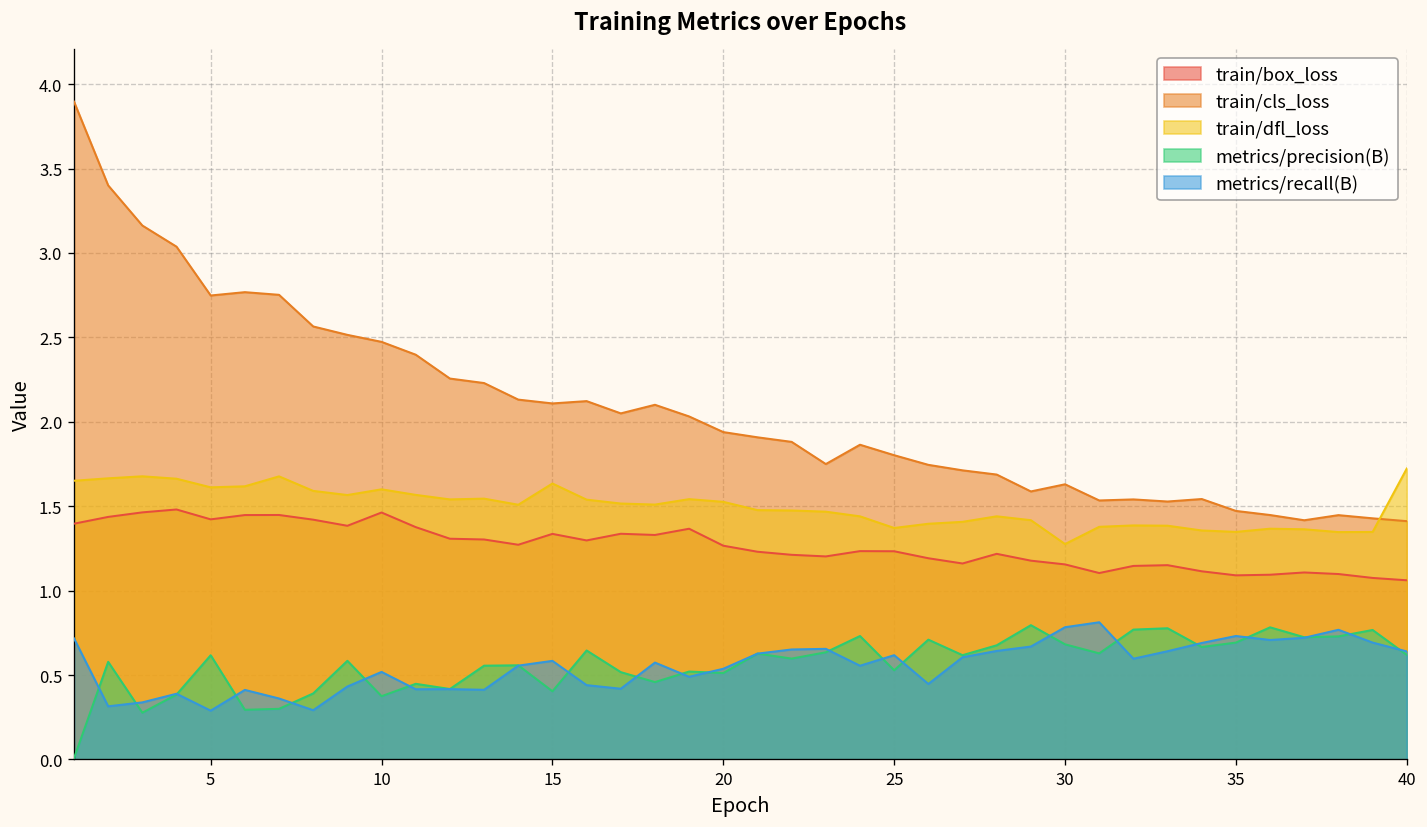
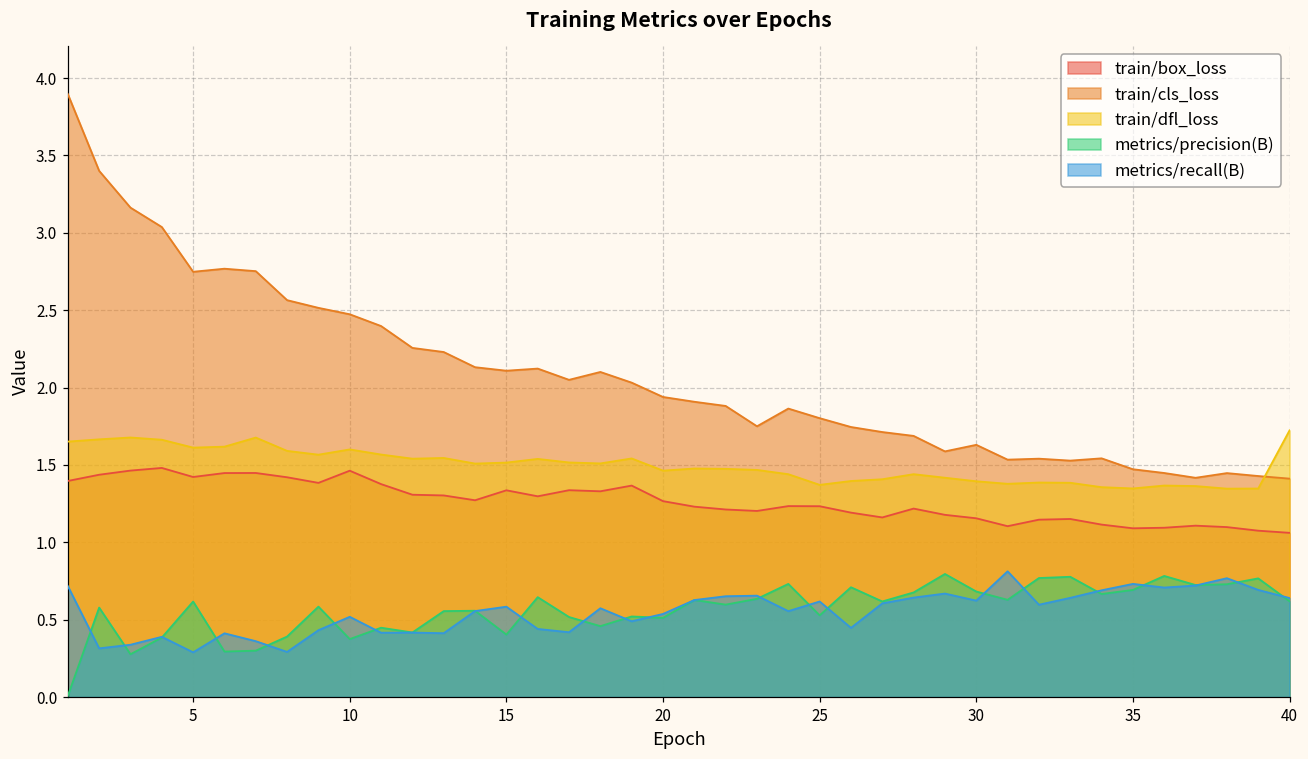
train/dfl_loss, 15: 1.63 -> 1.52
train/dfl_loss, 20: 1.53 -> 1.46
train/dfl_loss, 30: 1.28 -> 1.39
metrics/recall(B), 30: 0.78 -> 0.62
